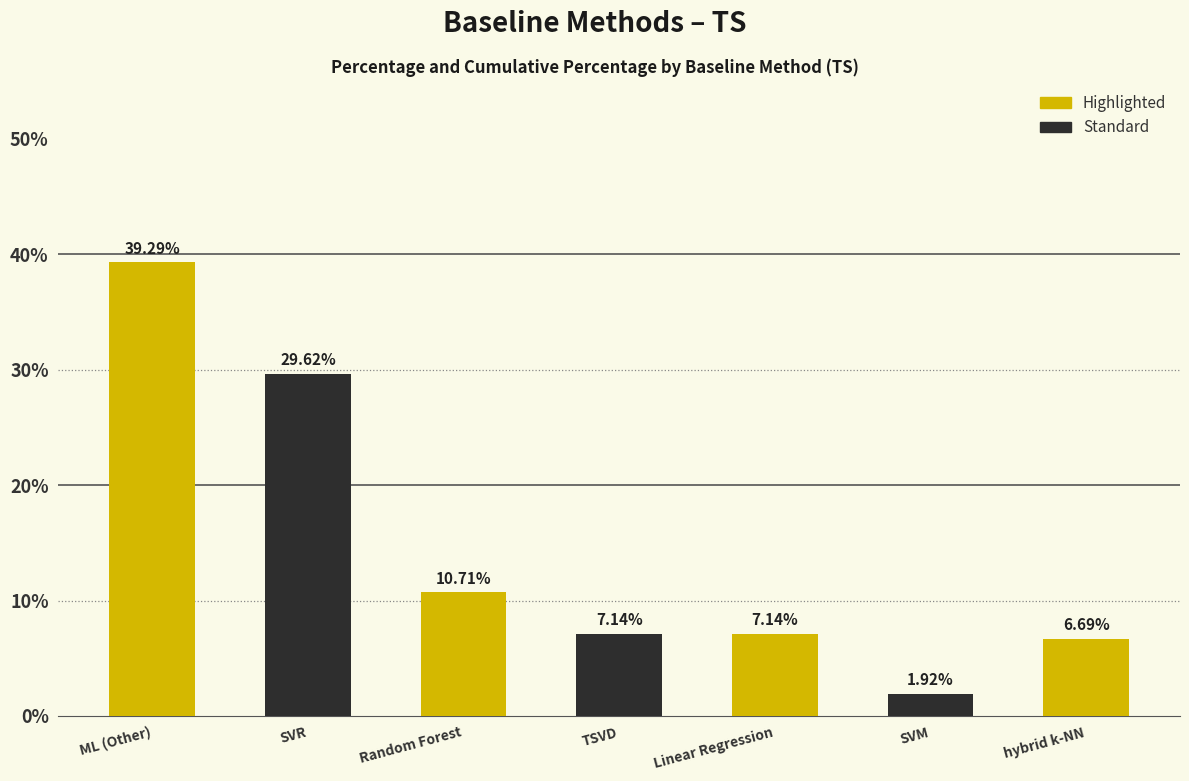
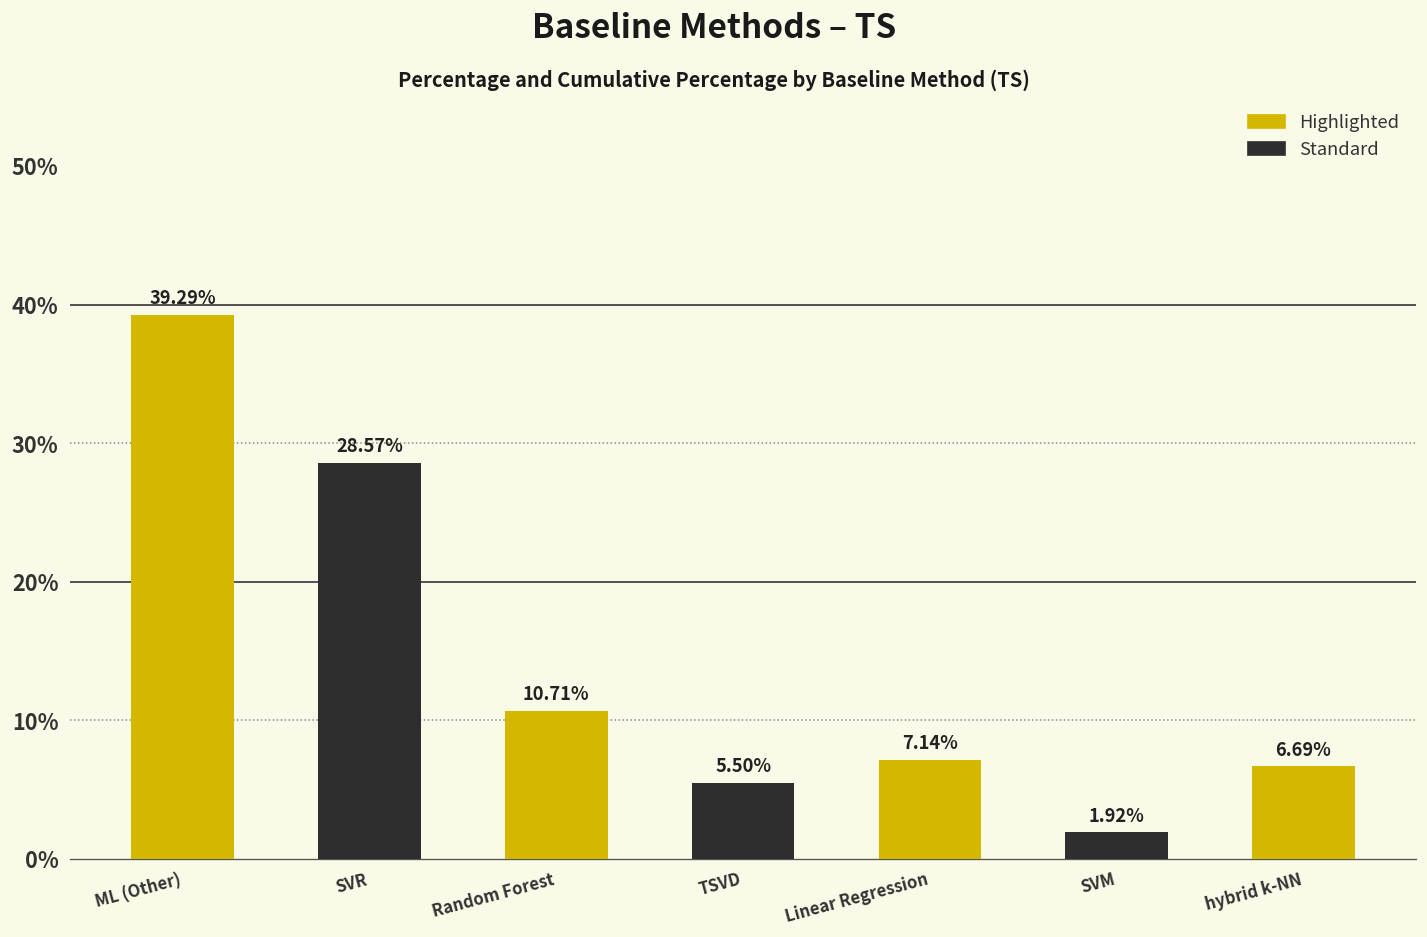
SVR: 29.62% -> 28.57%
TSVD: 7.14% -> 5.50%
